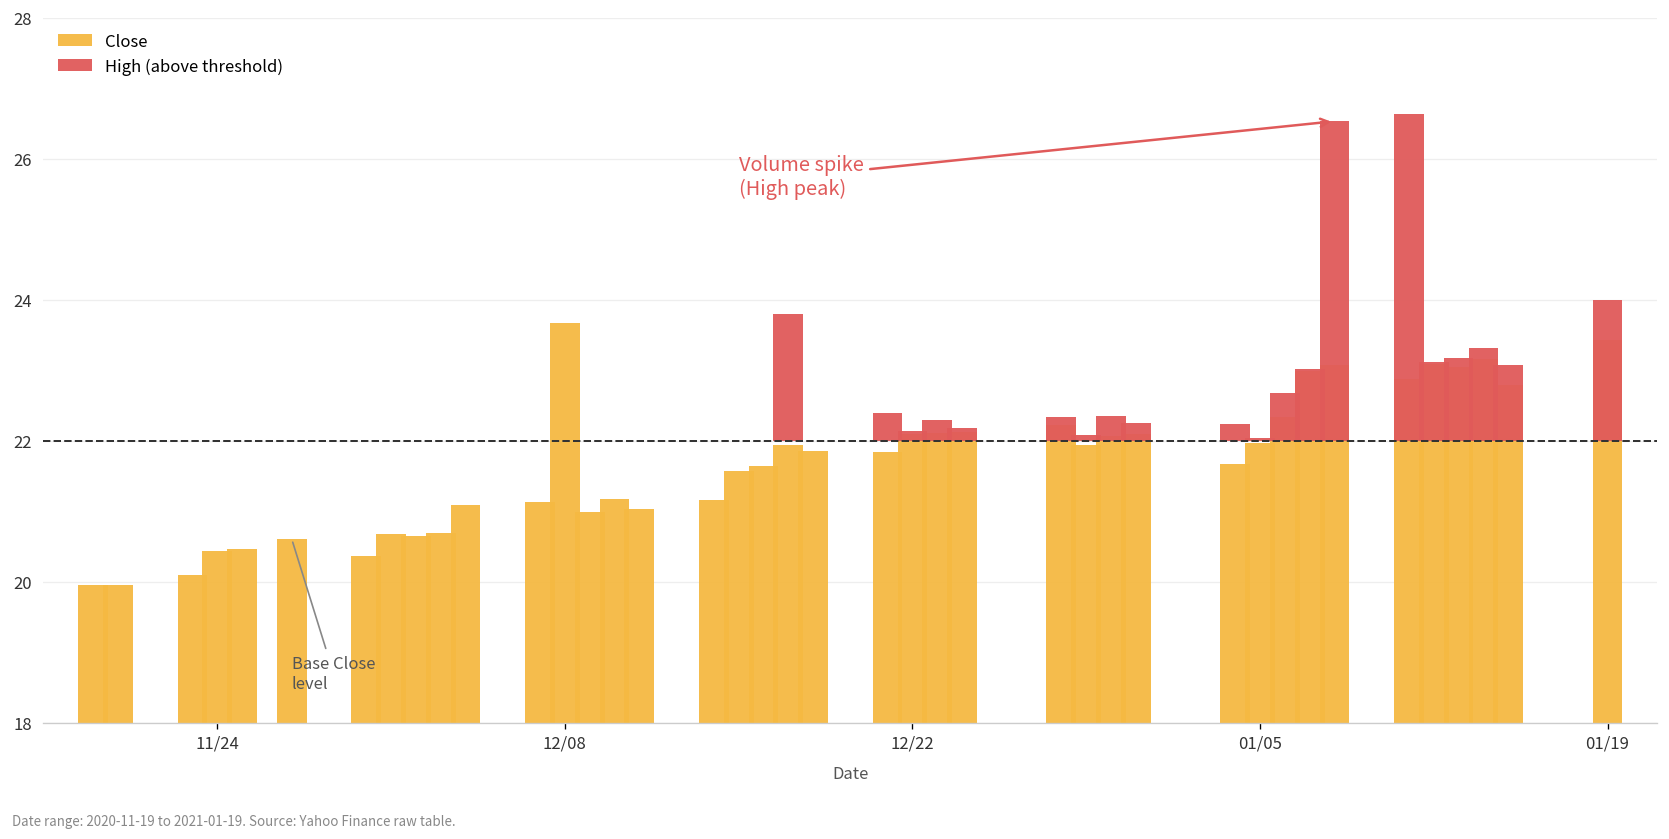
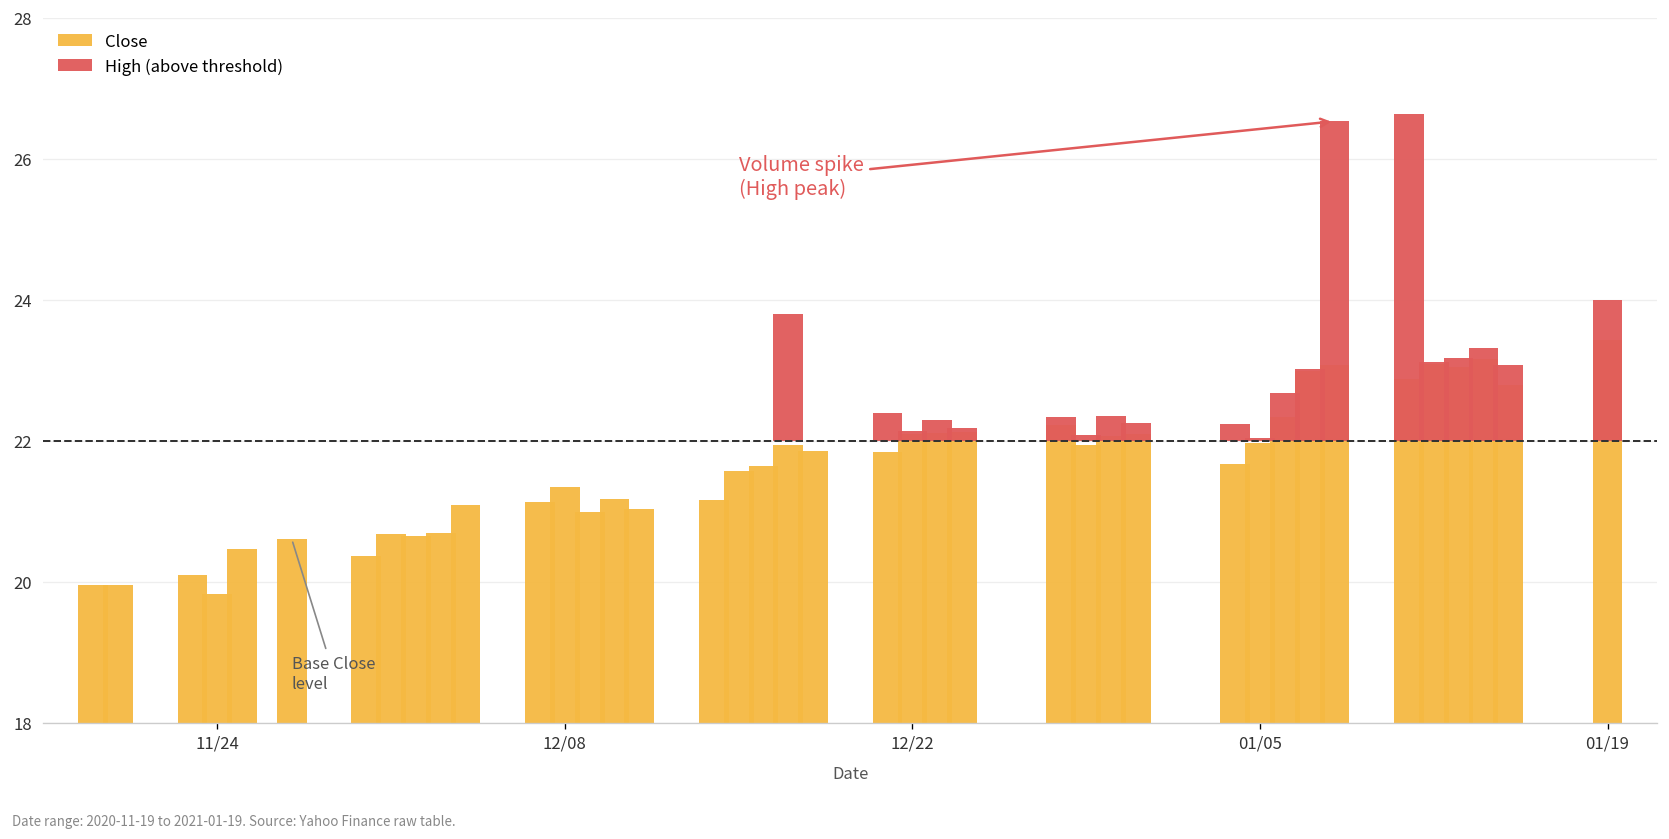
Close, 11/24: 20.4 -> 19.8
Close, 12/08: 23.7 -> 21.3
